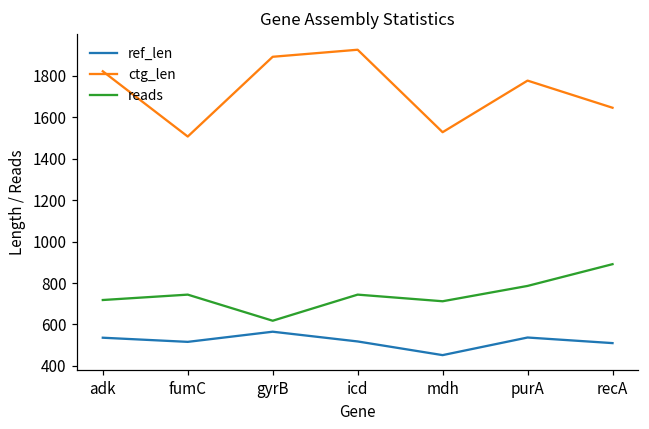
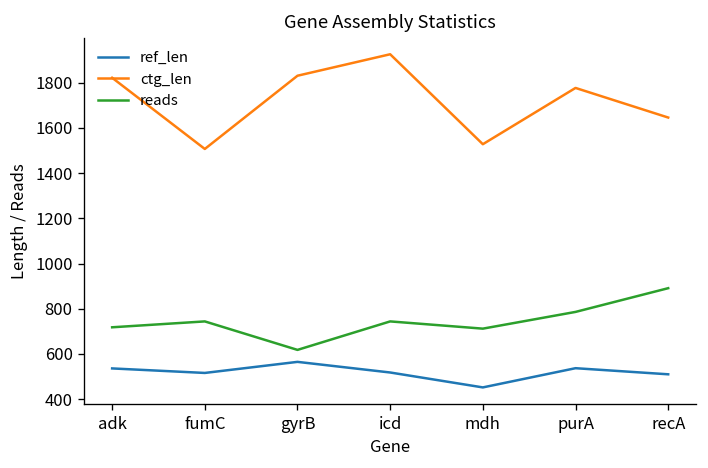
ctg_len, gyrB: 1890 -> 1830
